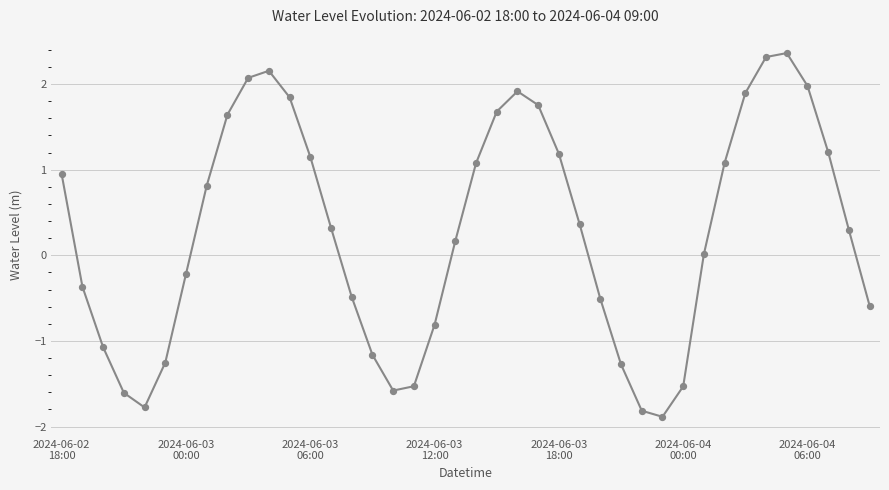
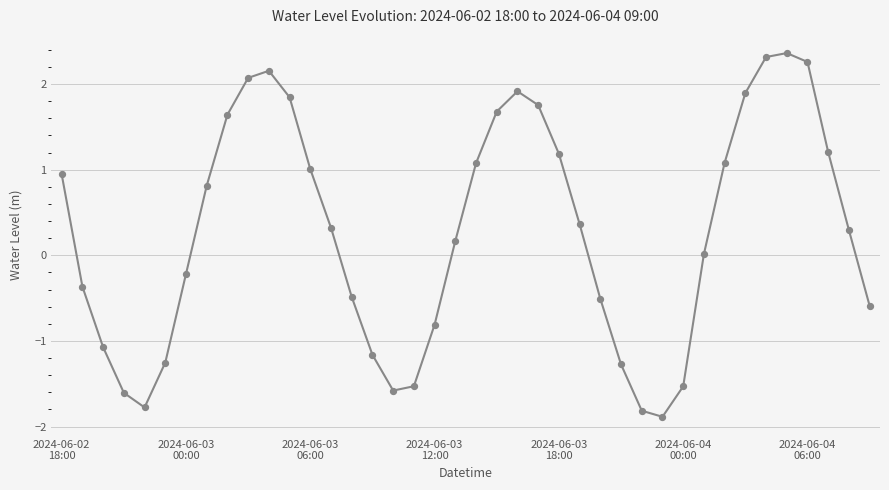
2024-06-03 06:00: 1.1 -> 1.0
2024-06-04 06:00: 2.0 -> 2.3
